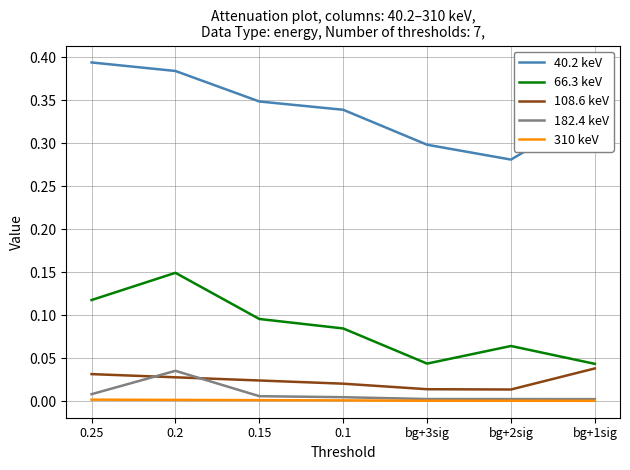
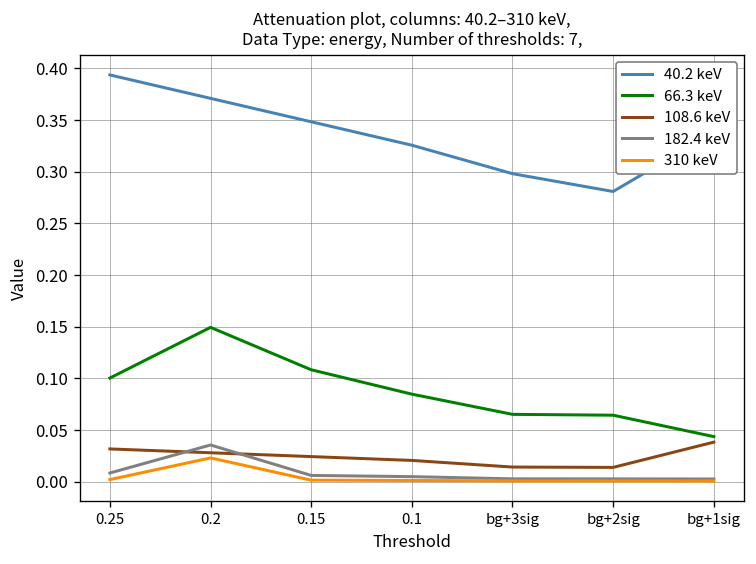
66.3 keV, 0.25: 0.12 -> 0.10
40.2 keV, 0.2: 0.38 -> 0.37
310 keV, 0.2: 0.00 -> 0.02
66.3 keV, 0.15: 0.10 -> 0.11
40.2 keV, 0.1: 0.34 -> 0.33
66.3 keV, bg+3sig: 0.04 -> 0.07
